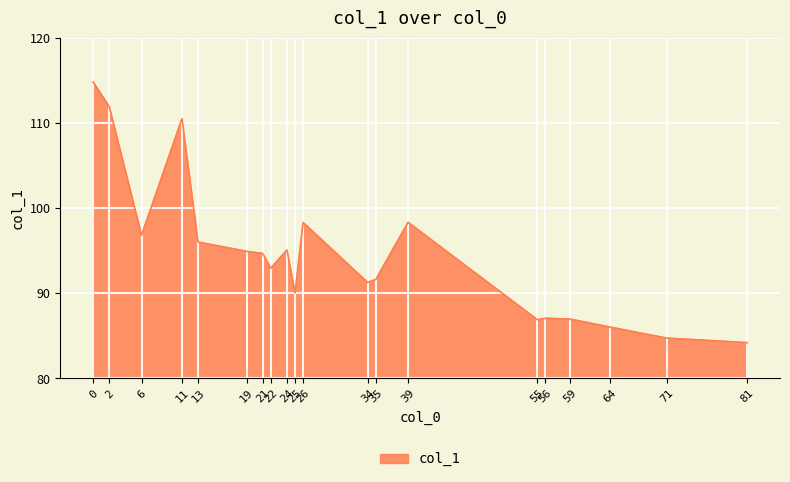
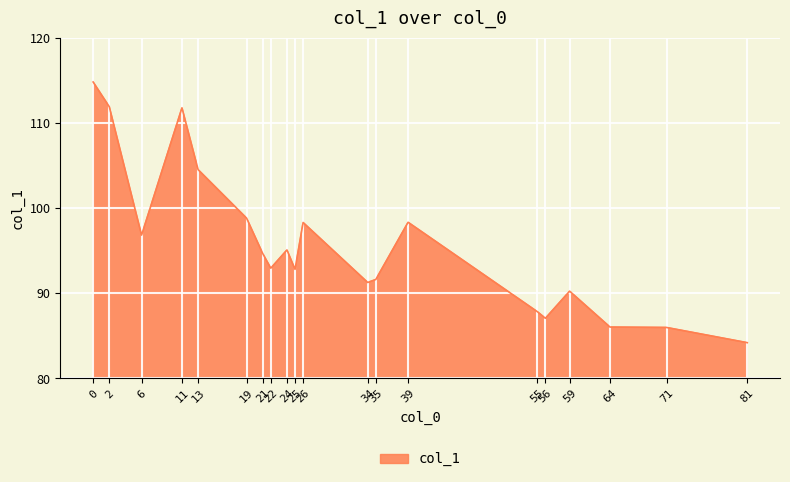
11: 111 -> 112
13: 96 -> 105
19: 95 -> 99
25: 90 -> 93
55: 87 -> 88
59: 87 -> 90
71: 85 -> 86
